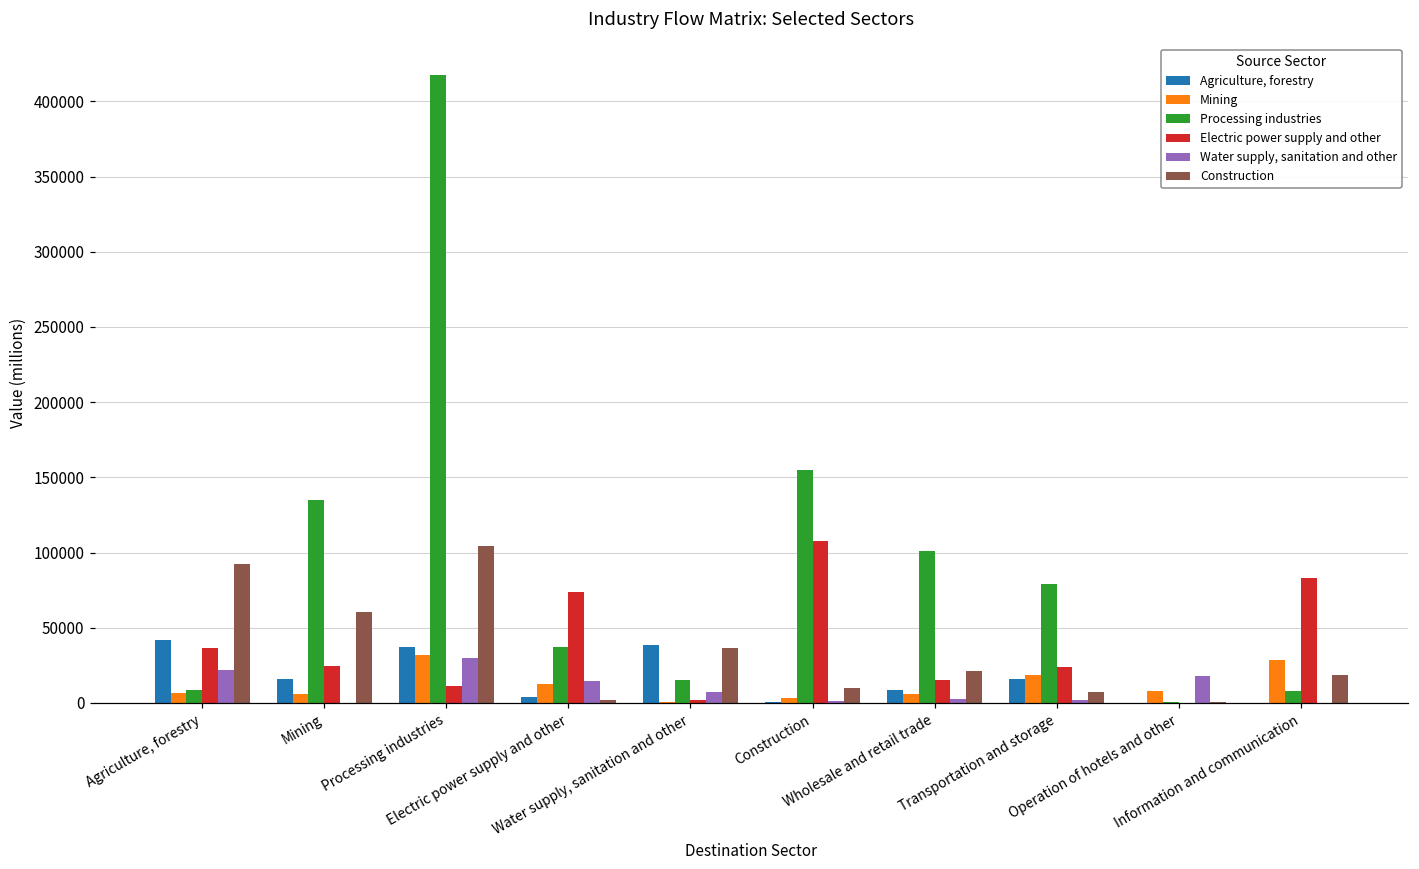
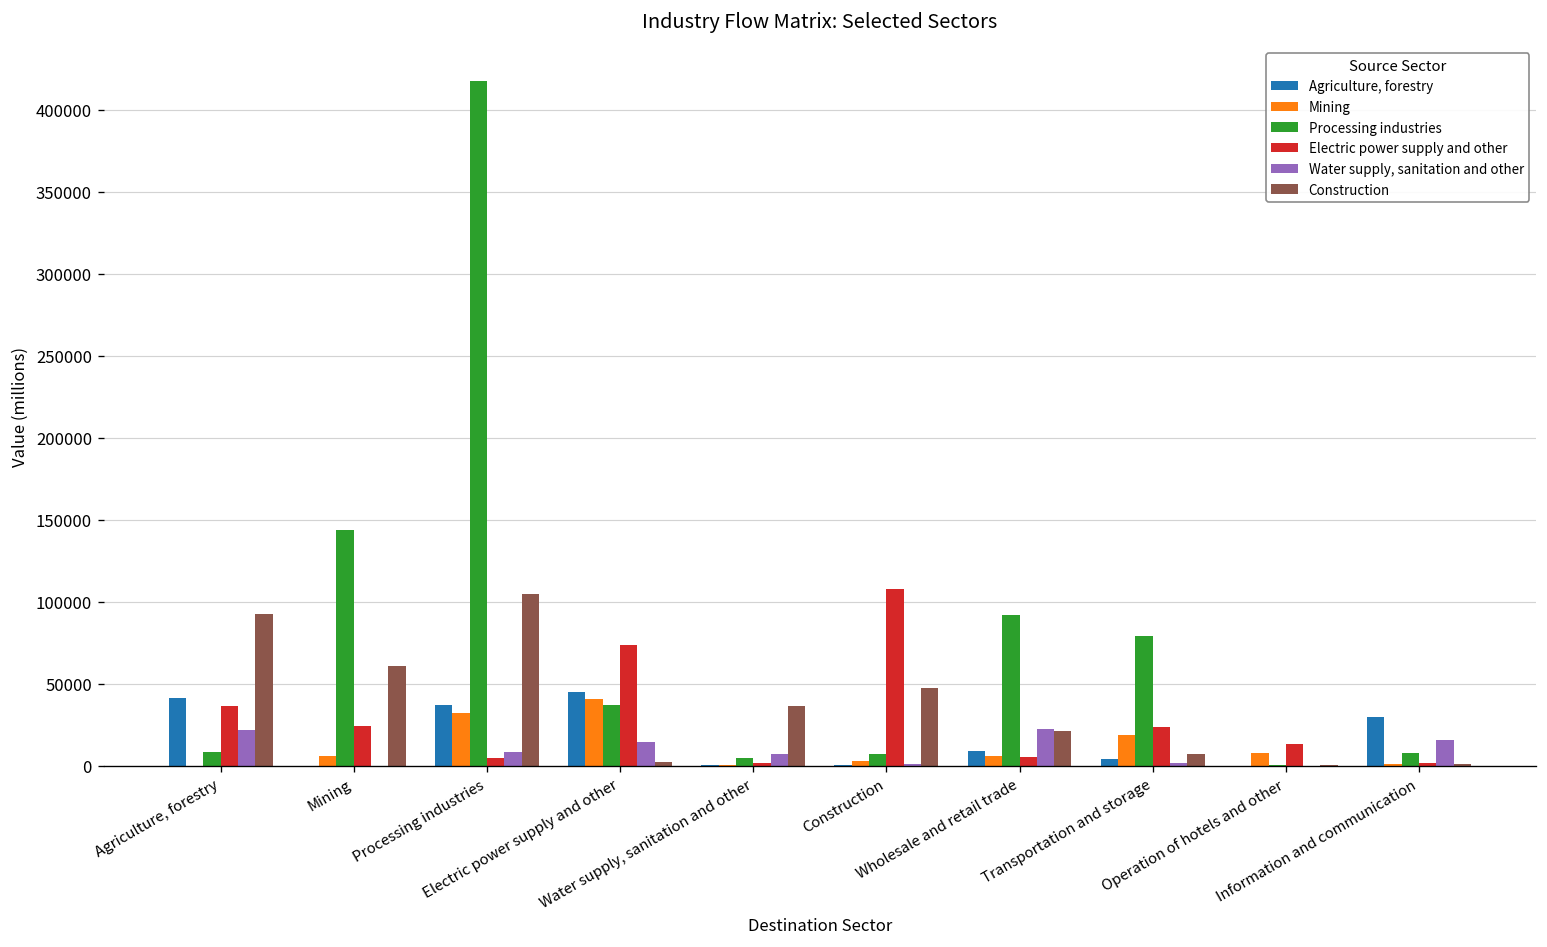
Mining, Agriculture, forestry: 6000 -> 0
Agriculture, forestry, Mining: 16000 -> 0
Processing industries, Mining: 135000 -> 144000
Electric power supply and other, Processing industries: 11000 -> 5000
Water supply, sanitation and other, Processing industries: 30000 -> 9000
Agriculture, forestry, Electric power supply and other: 4000 -> 45000
Mining, Electric power supply and other: 13000 -> 41000
Agriculture, forestry, Water supply, sanitation and other: 39000 -> 0
Processing industries, Water supply, sanitation and other: 15000 -> 5000
Processing industries, Construction: 155000 -> 7000
Construction, Construction: 10000 -> 48000
Processing industries, Wholesale and retail trade: 101000 -> 92000
Electric power supply and other, Wholesale and retail trade: 15000 -> 5000
Water supply, sanitation and other, Wholesale and retail trade: 3000 -> 22000
Agriculture, forestry, Transportation and storage: 16000 -> 4000
Electric power supply and other, Operation of hotels and other: 0 -> 13000
Water supply, sanitation and other, Operation of hotels and other: 18000 -> 0
Agriculture, forestry, Information and communication: 0 -> 30000
Mining, Information and communication: 28000 -> 1000
Electric power supply and other, Information and communication: 83000 -> 2000
Water supply, sanitation and other, Information and communication: 0 -> 16000
Construction, Information and communication: 18000 -> 1000
